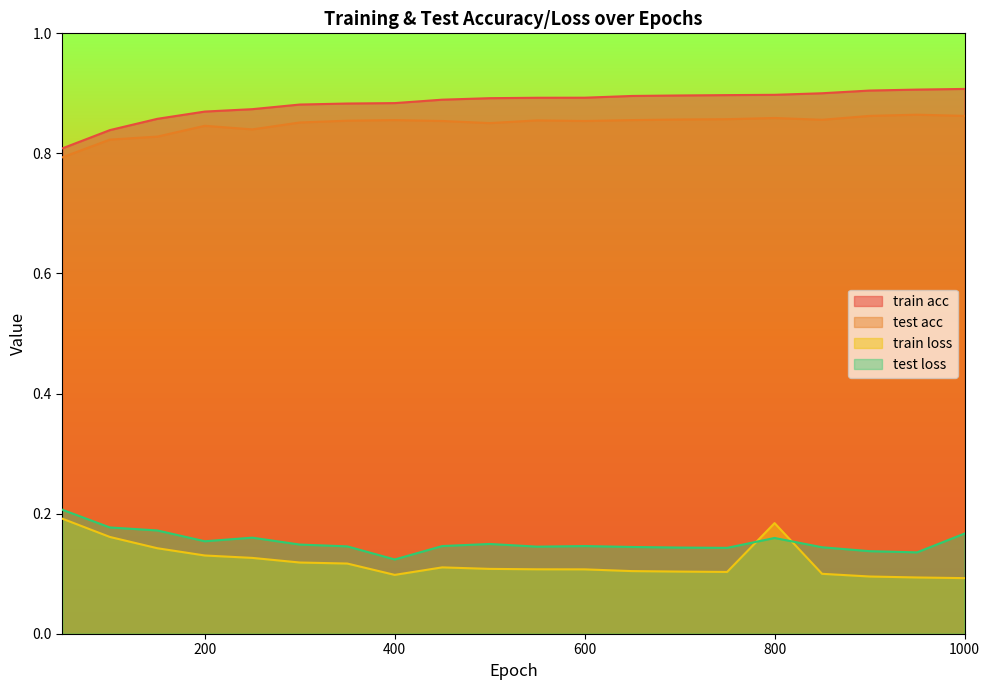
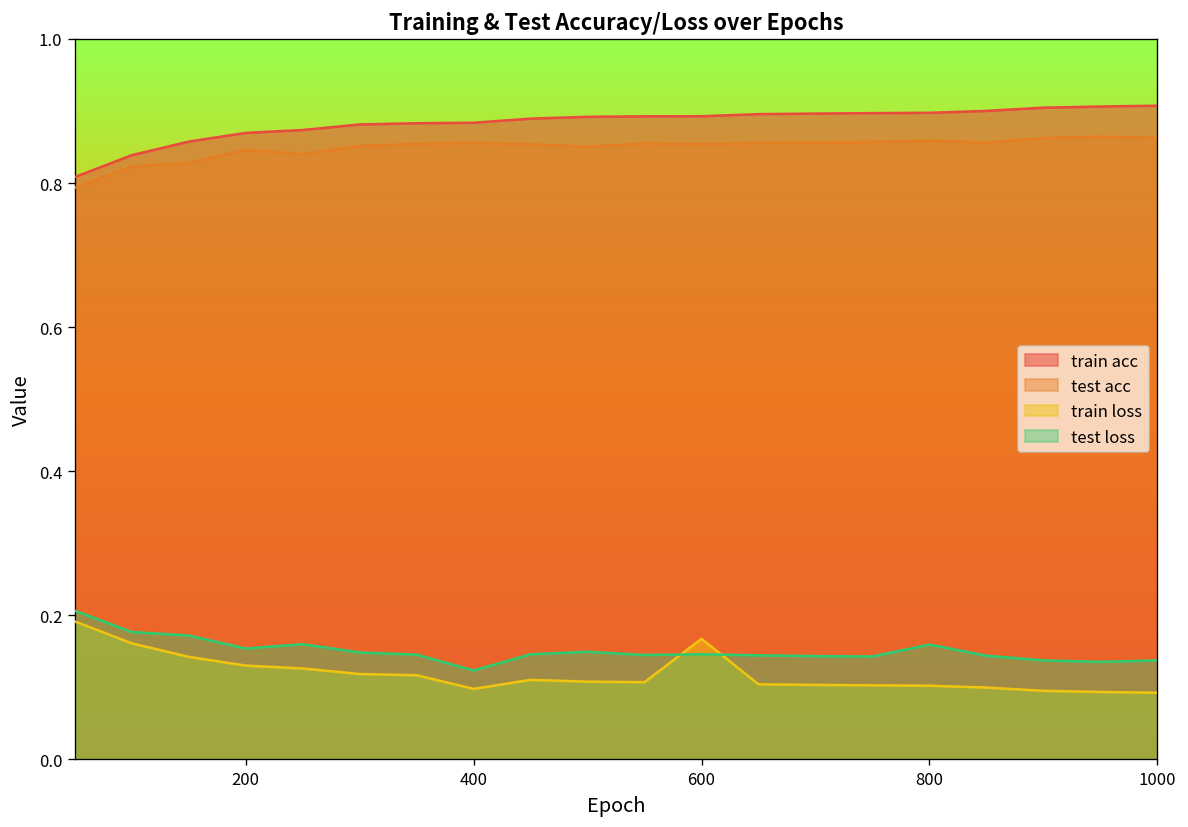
train loss, 600: 0.11 -> 0.17
train loss, 800: 0.18 -> 0.10
test loss, 1000: 0.17 -> 0.14
